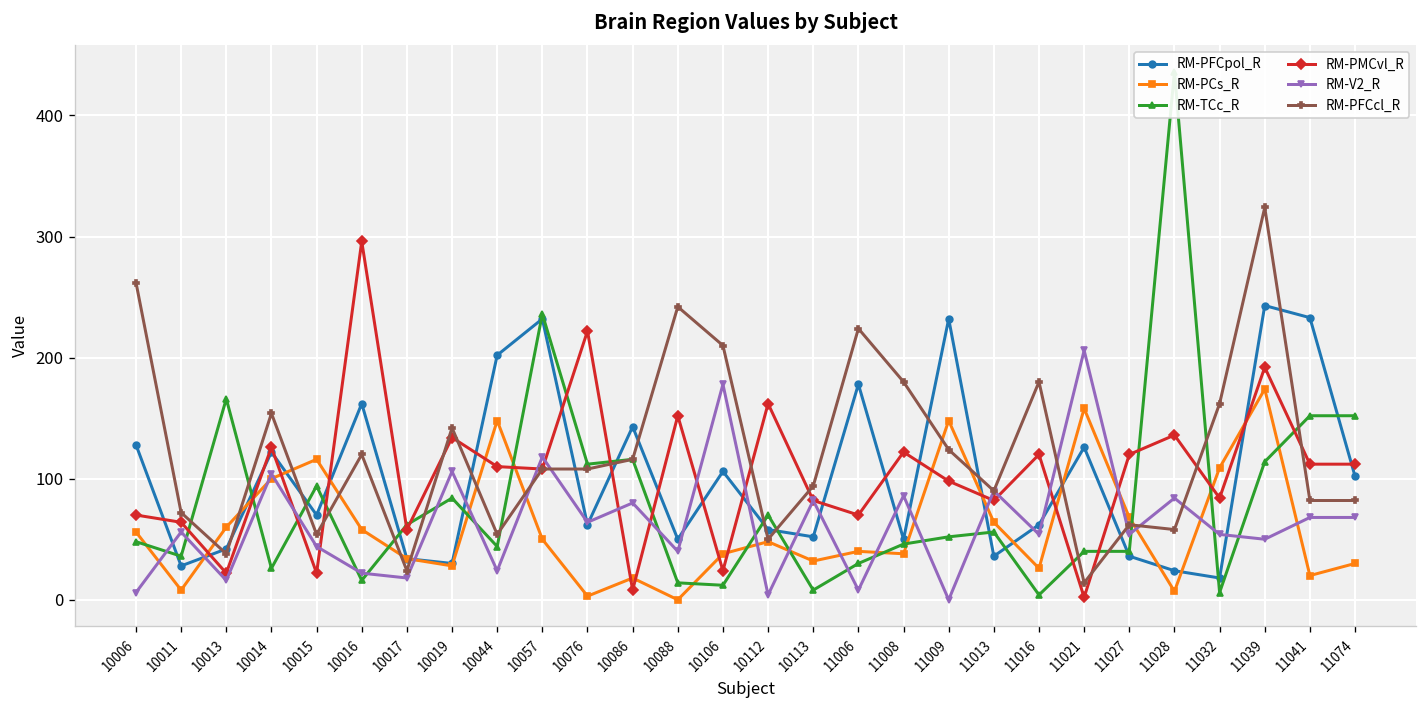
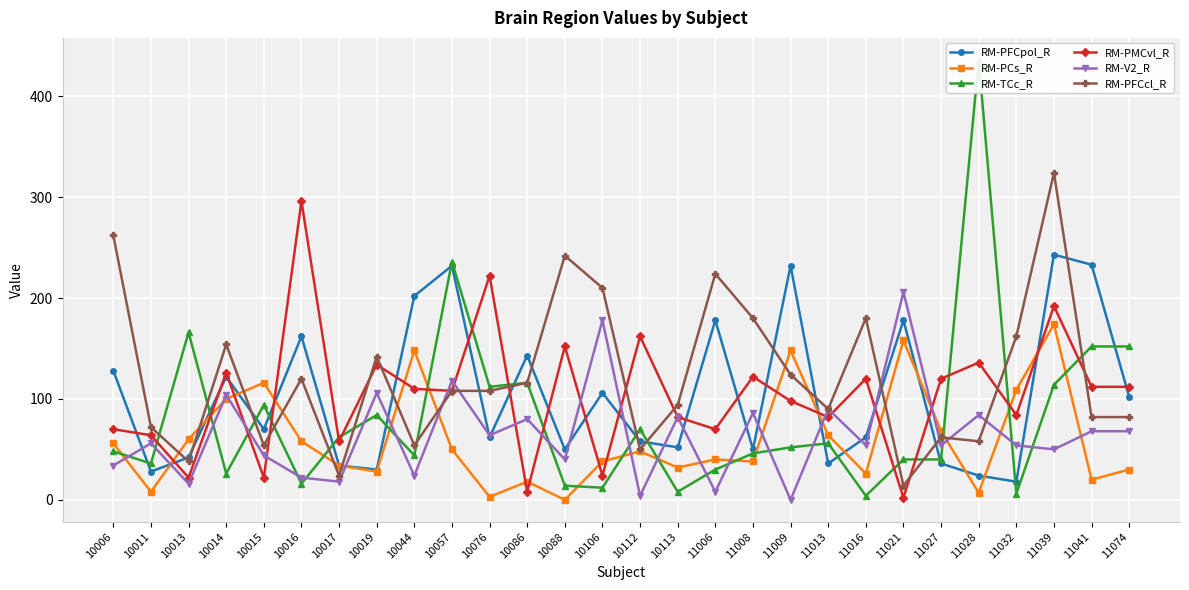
RM-V2_R, 10006: 6 -> 34
RM-PFCpol_R, 11021: 126 -> 178
